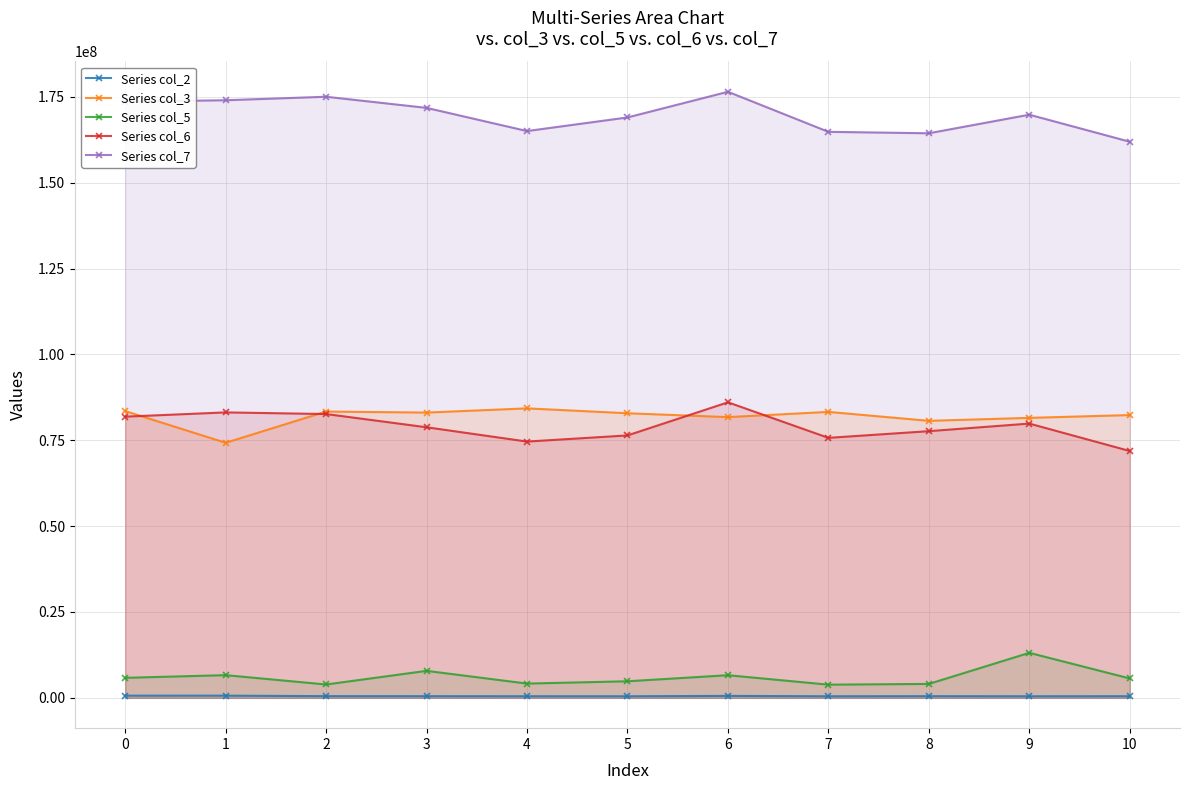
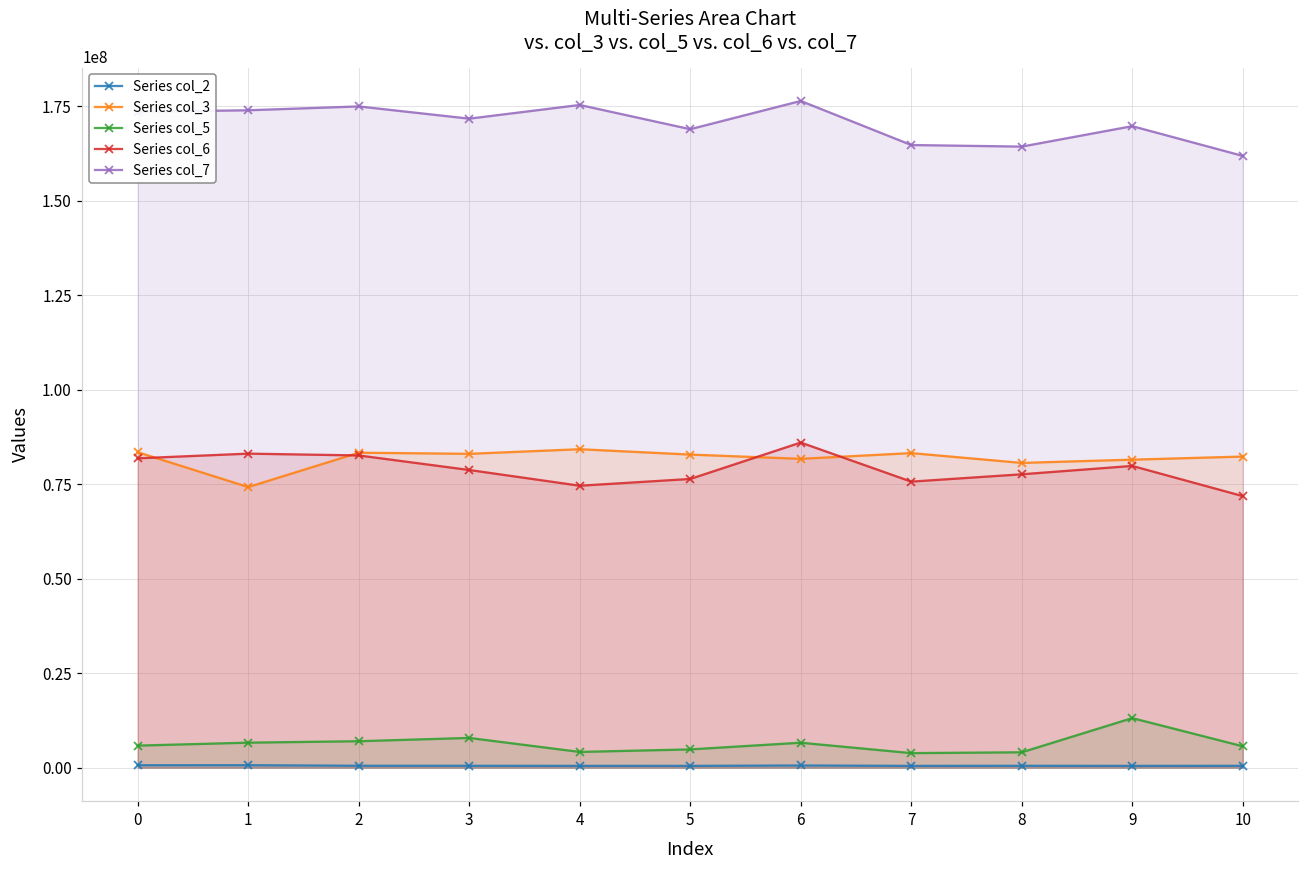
Series col_5, 2: 4000000 -> 7000000
Series col_7, 4: 165000000 -> 175000000
